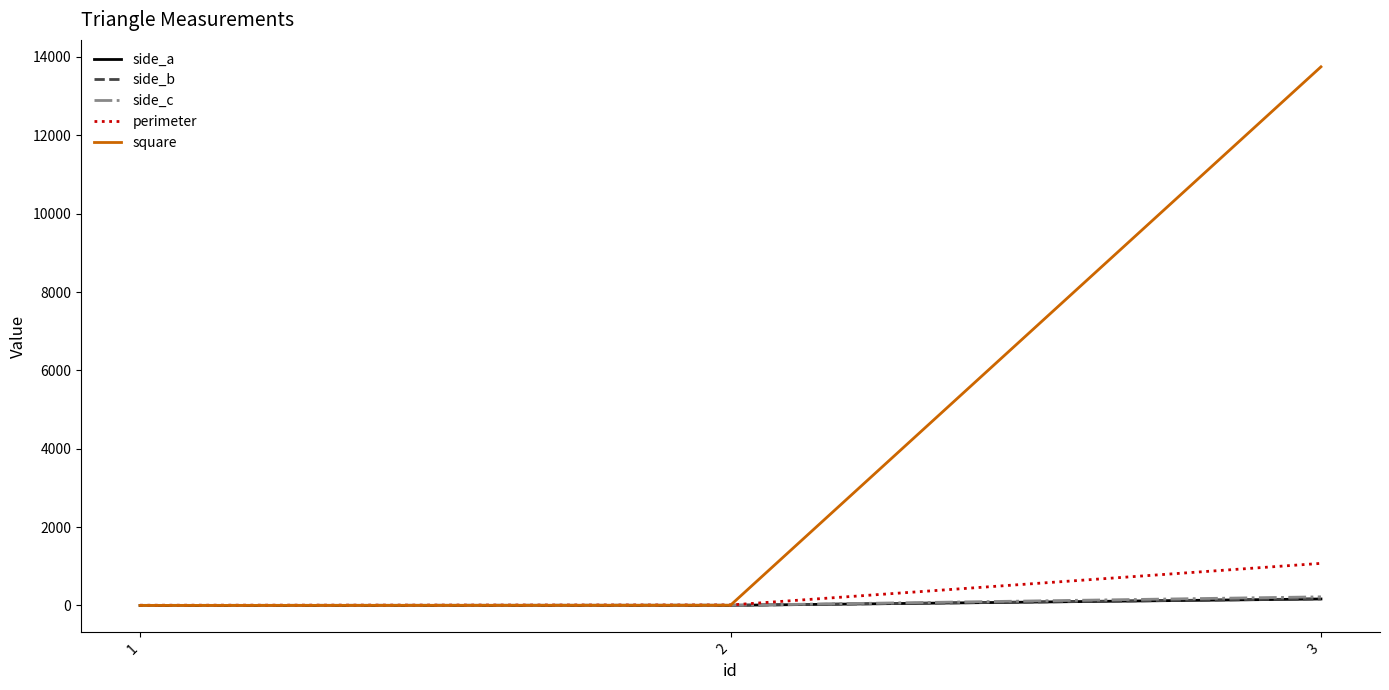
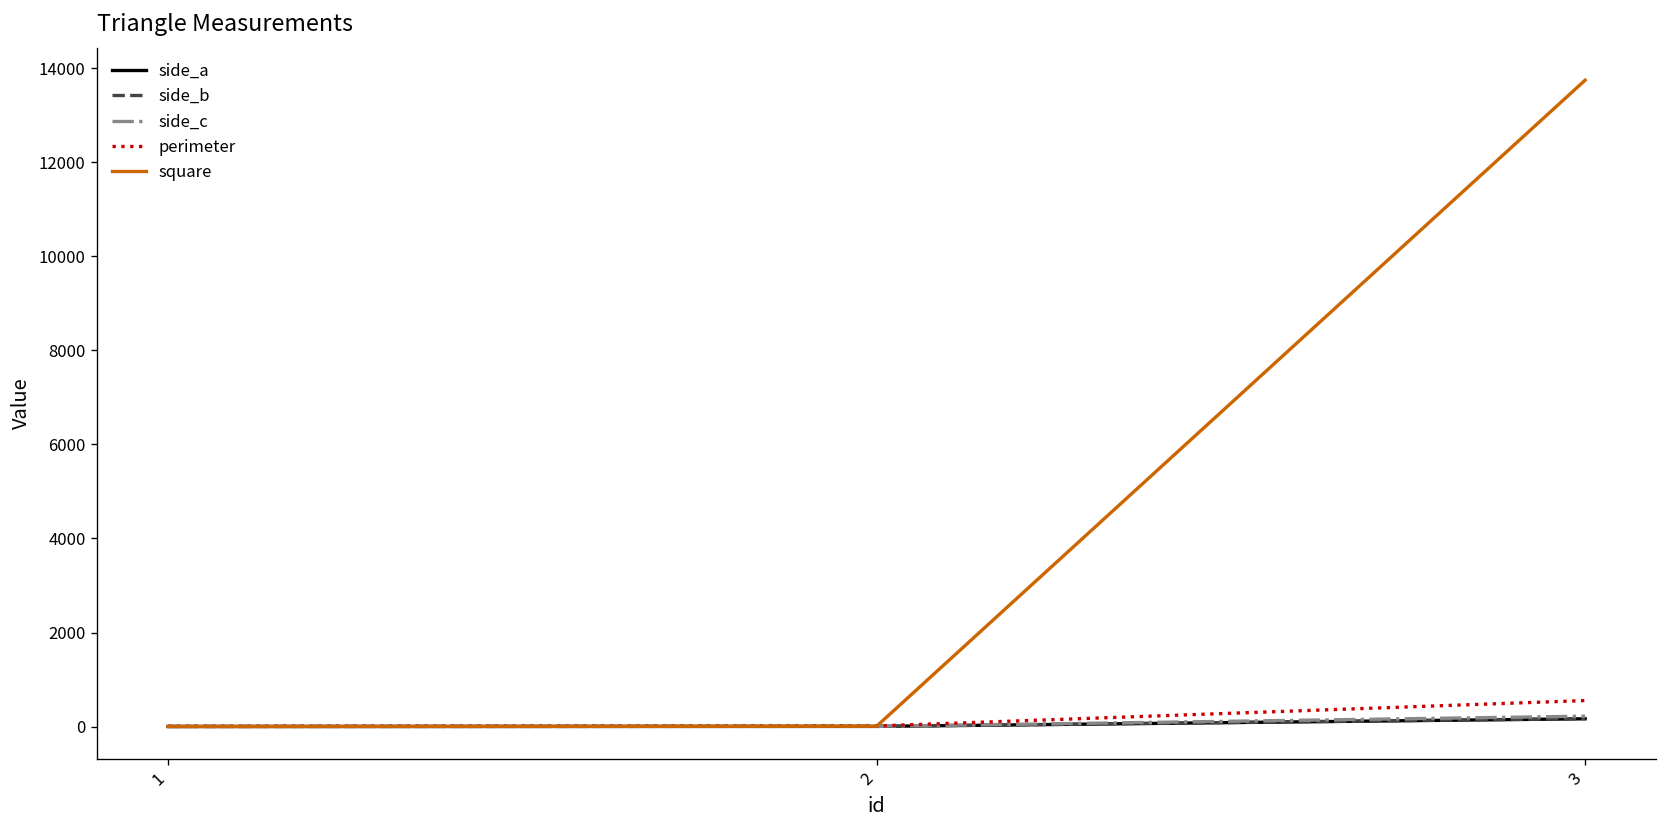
perimeter, 3: 1100 -> 600
